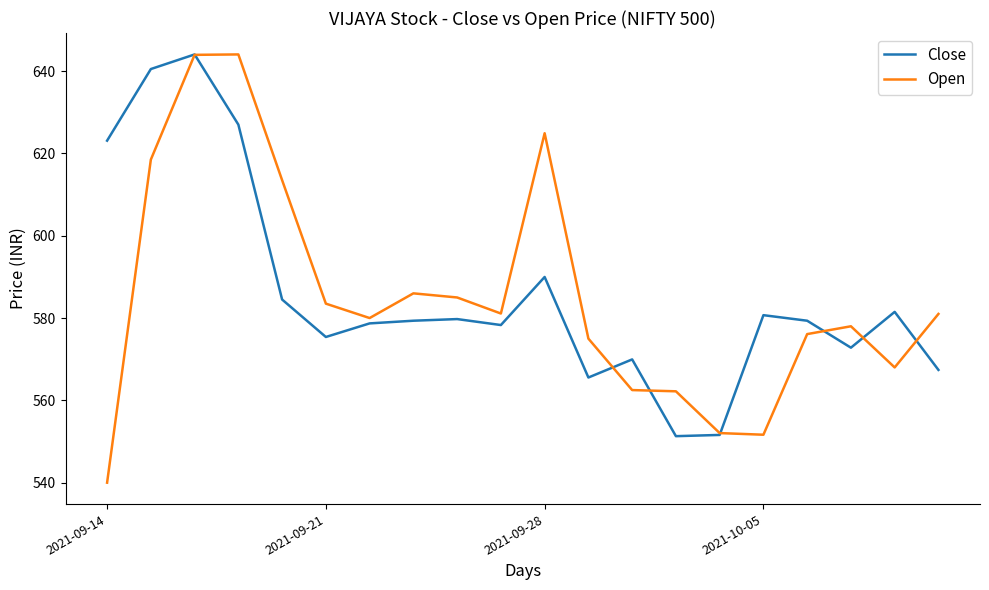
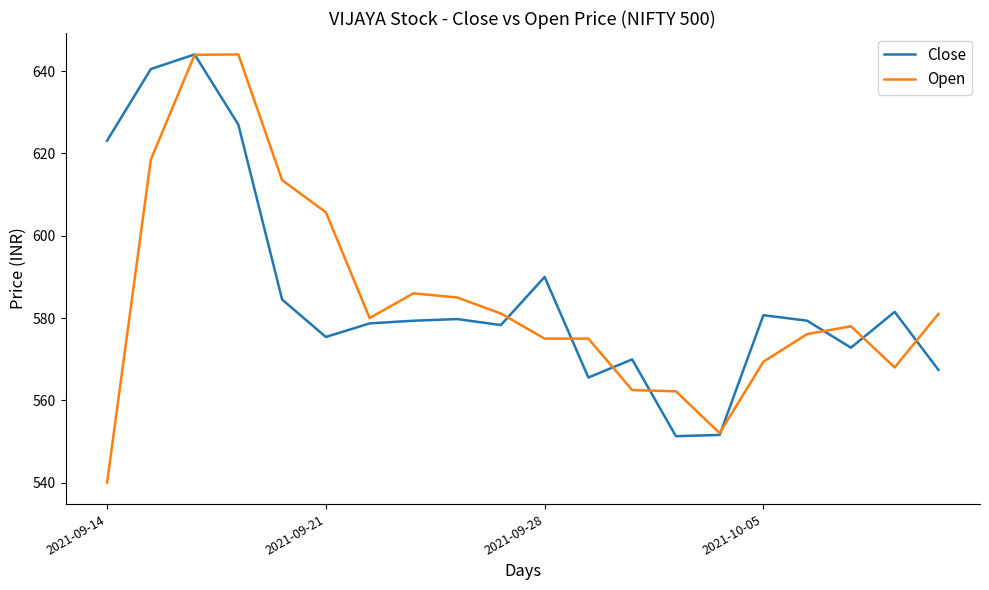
Open, 2021-09-21: 584 -> 606
Open, 2021-09-28: 625 -> 575
Open, 2021-10-05: 552 -> 569
